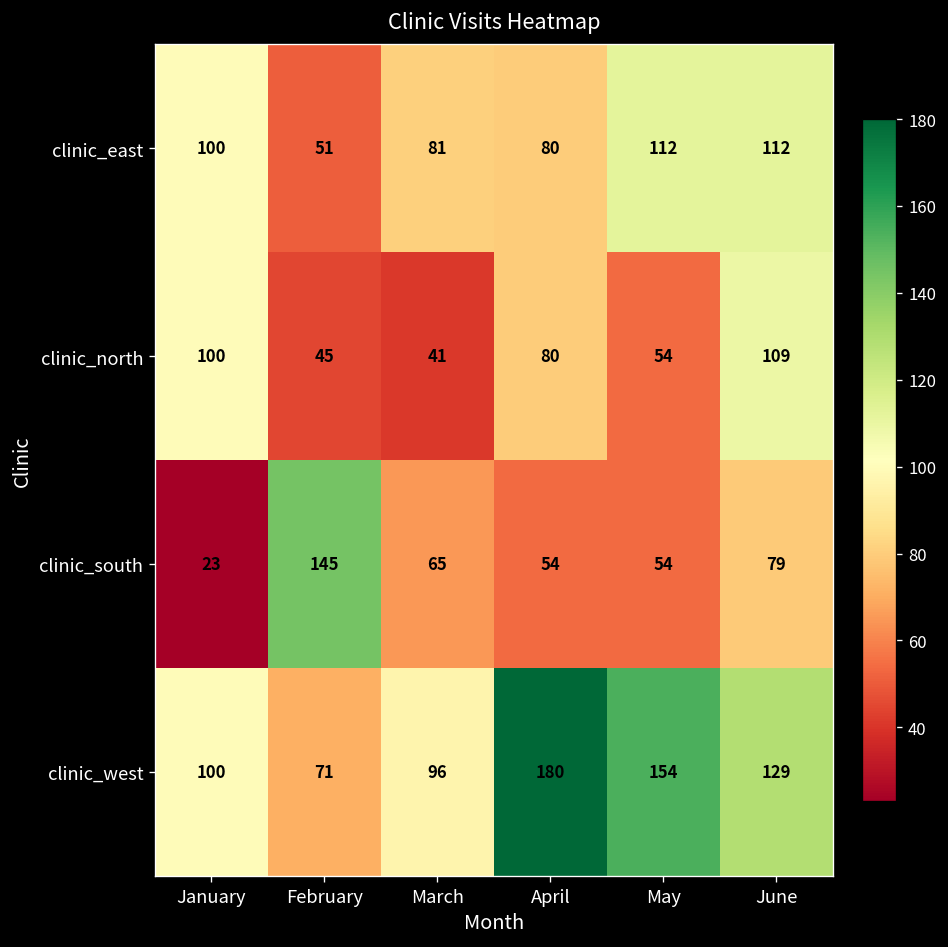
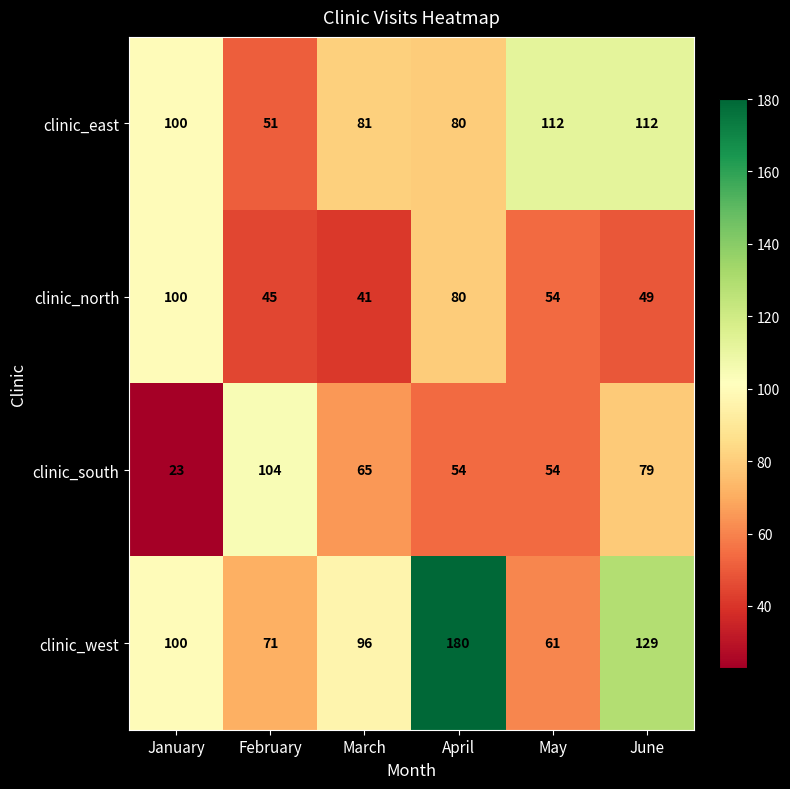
clinic_north, June: 109 -> 49
clinic_south, February: 145 -> 104
clinic_west, May: 154 -> 61
